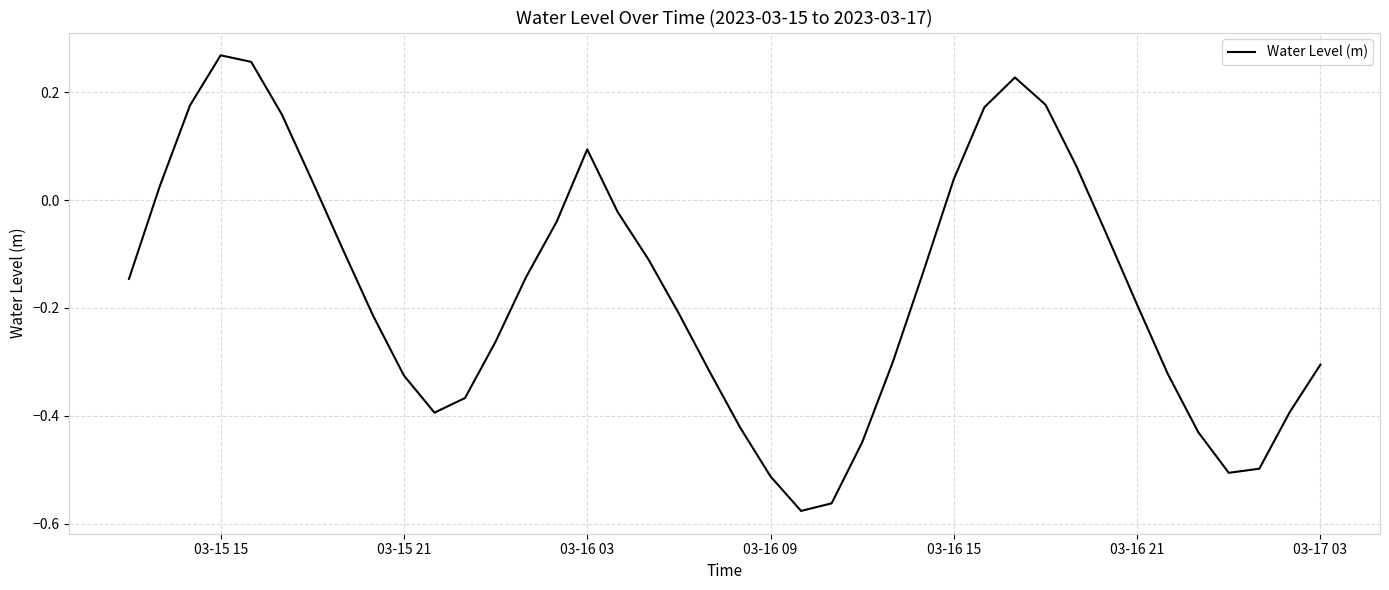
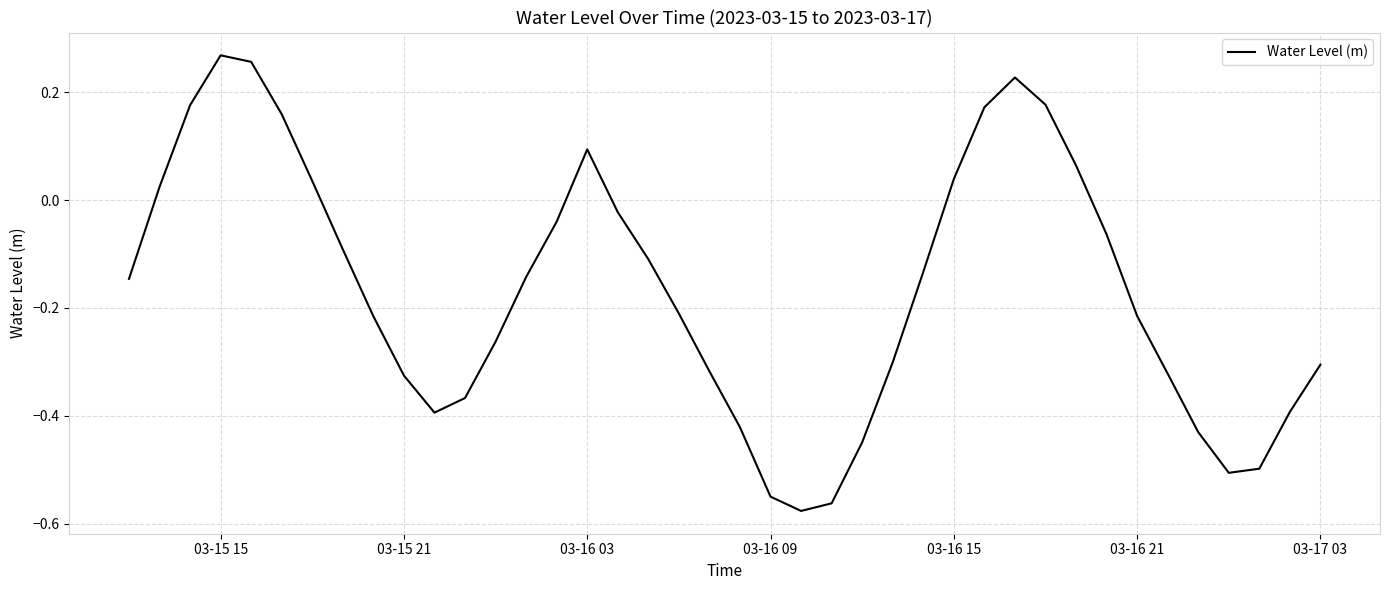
03-16 09: -0.51 -> -0.55
03-16 21: -0.19 -> -0.21
